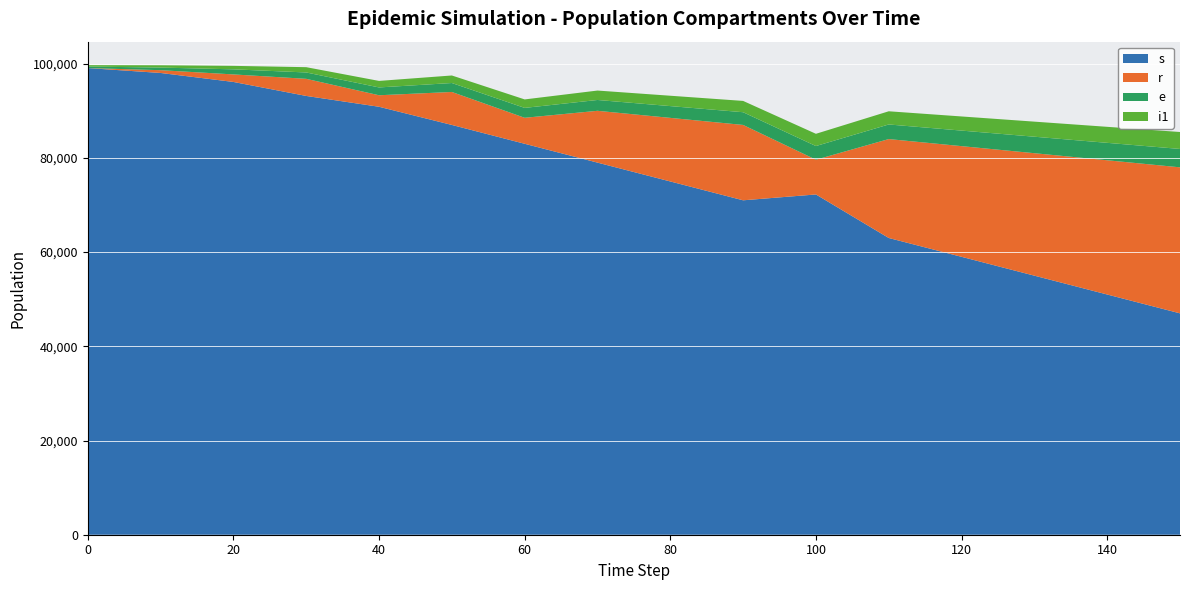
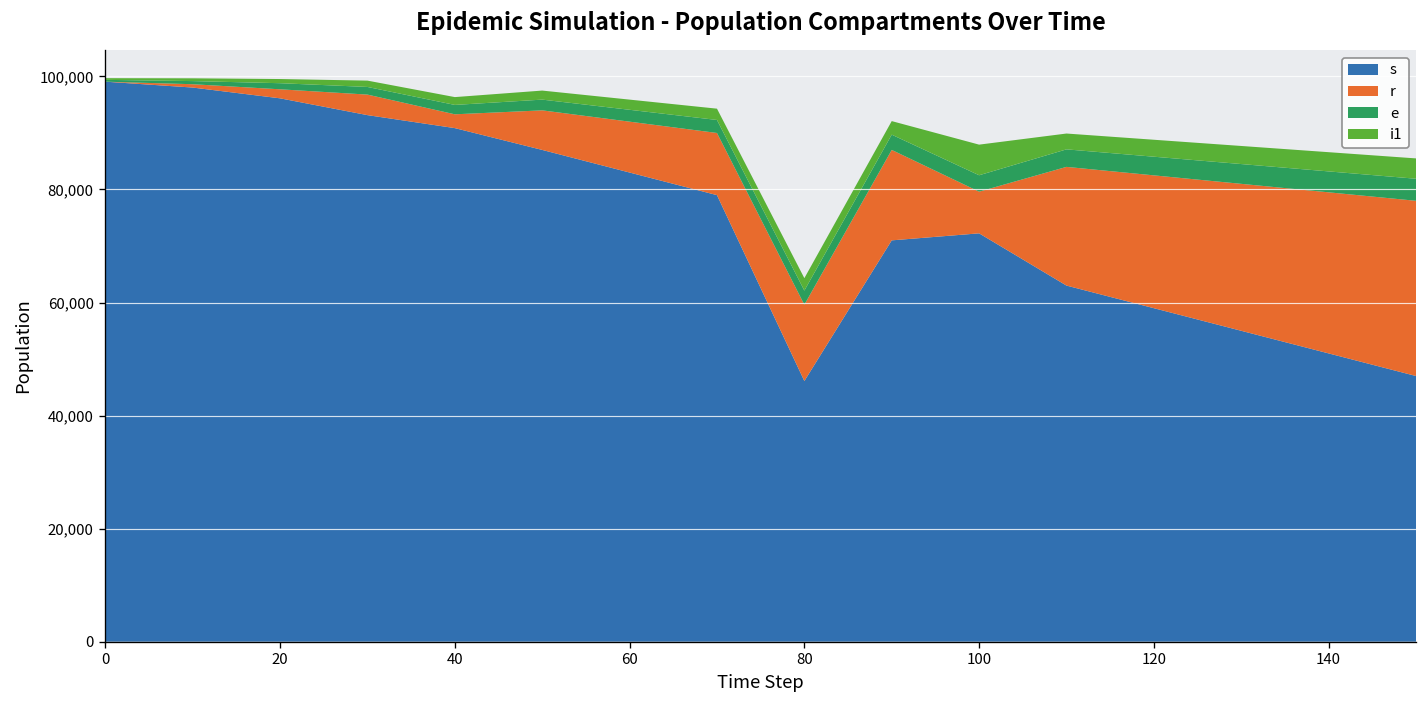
r, 60: 6,000 -> 9,000
s, 80: 75,000 -> 46,000
i1, 100: 3,000 -> 5,000
